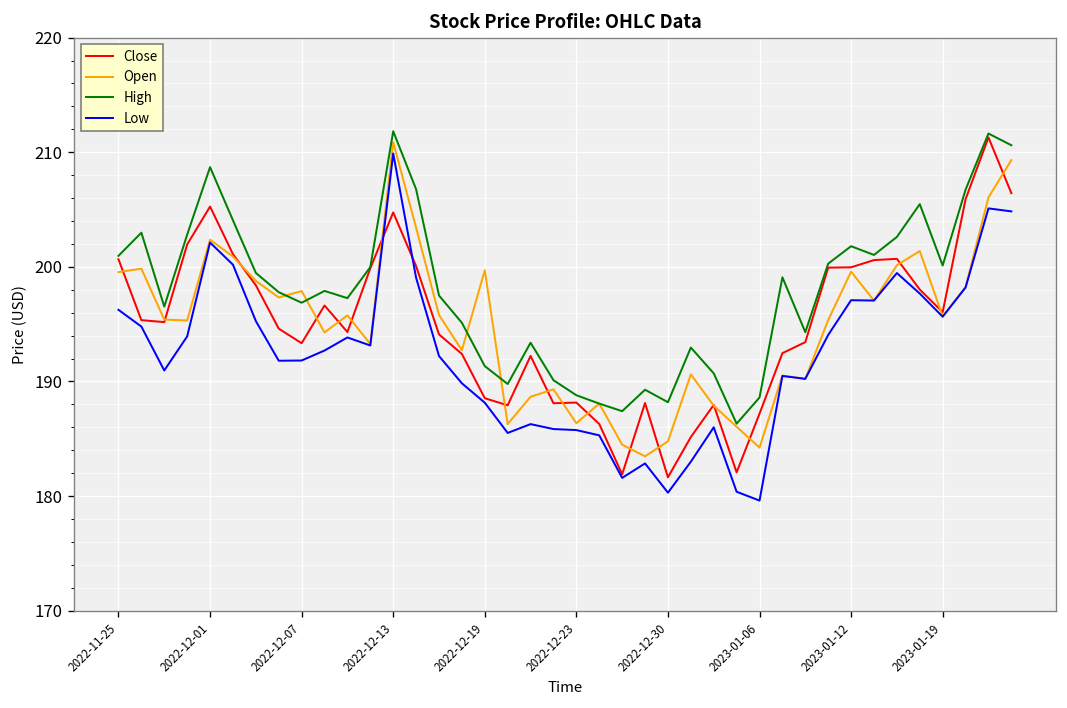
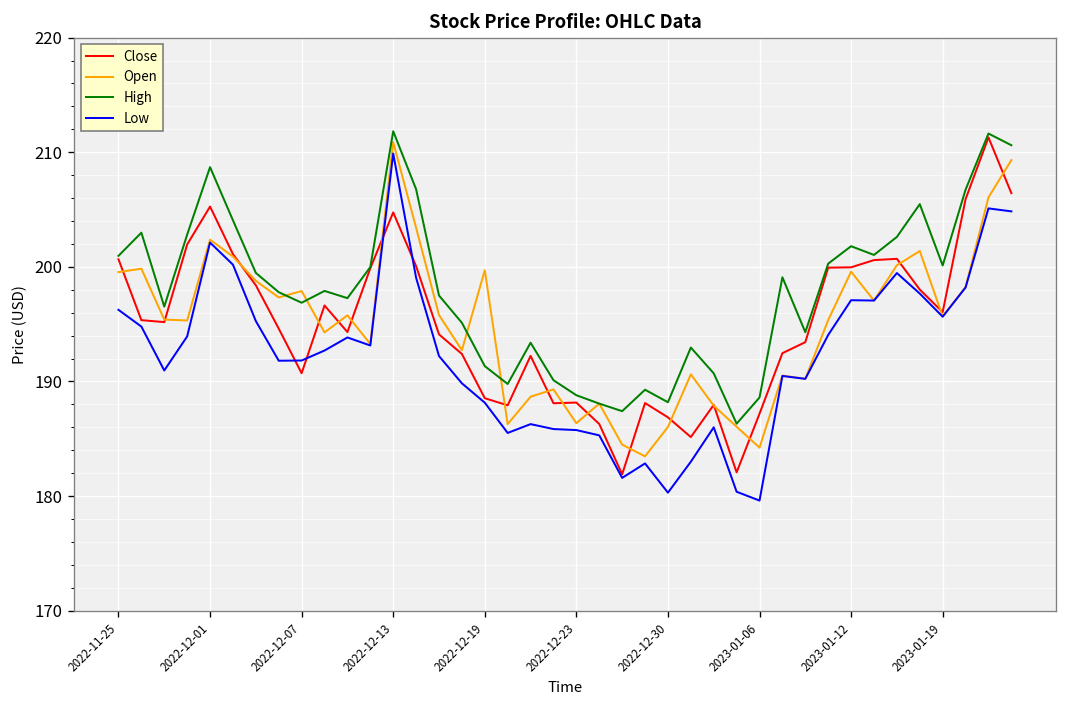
Close, 2022-12-07: 193 -> 191
Close, 2022-12-30: 182 -> 187
Open, 2022-12-30: 185 -> 186
